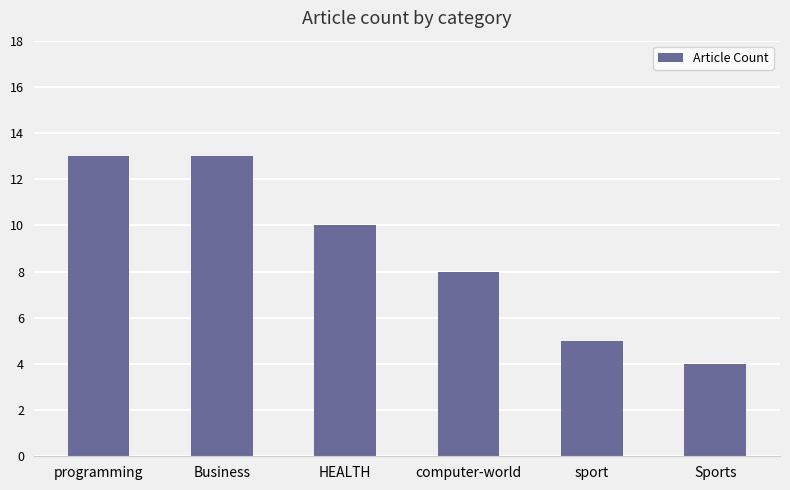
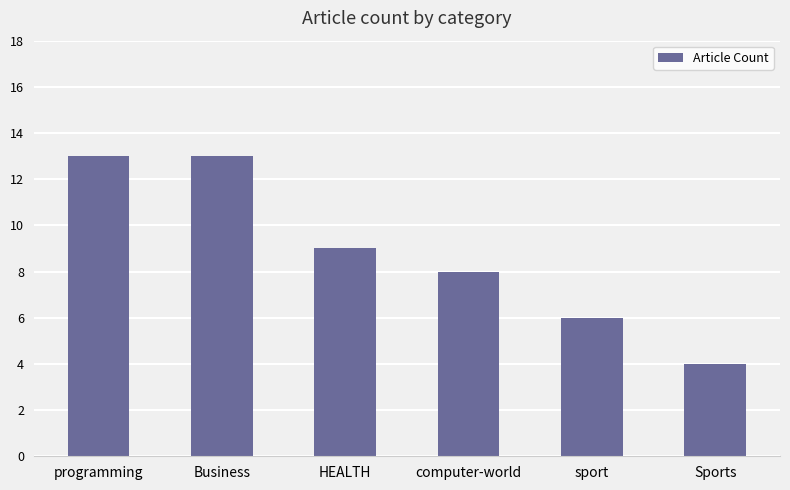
HEALTH: 10 -> 9
sport: 5 -> 6
